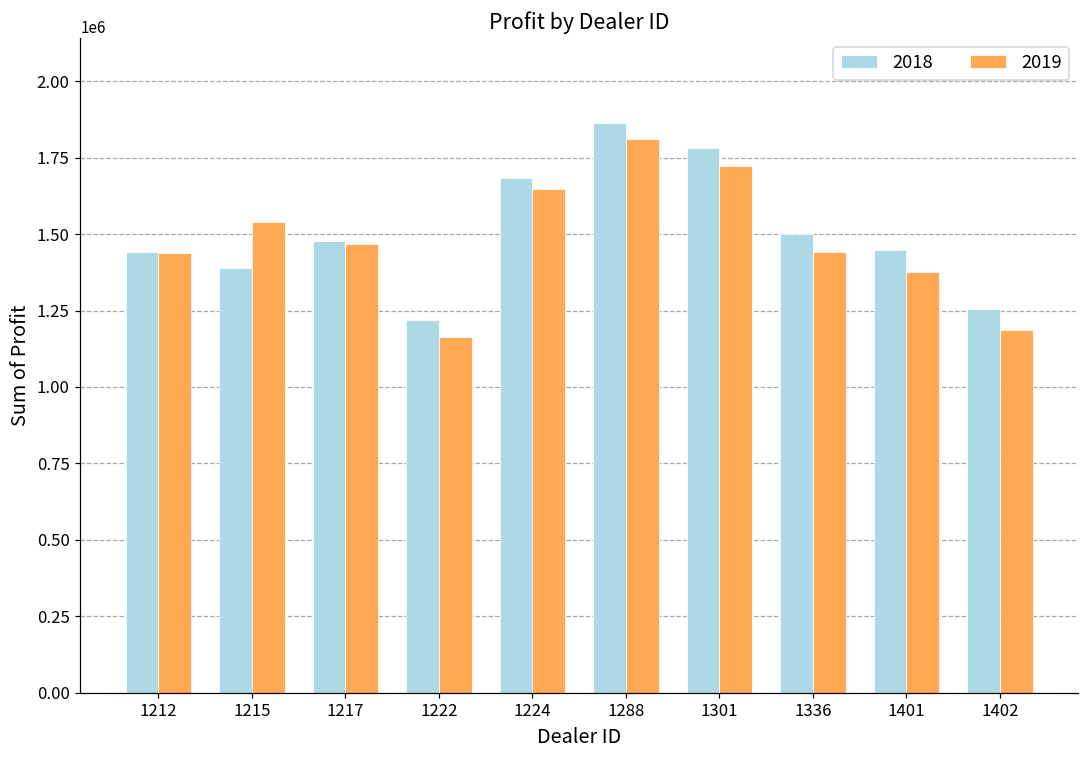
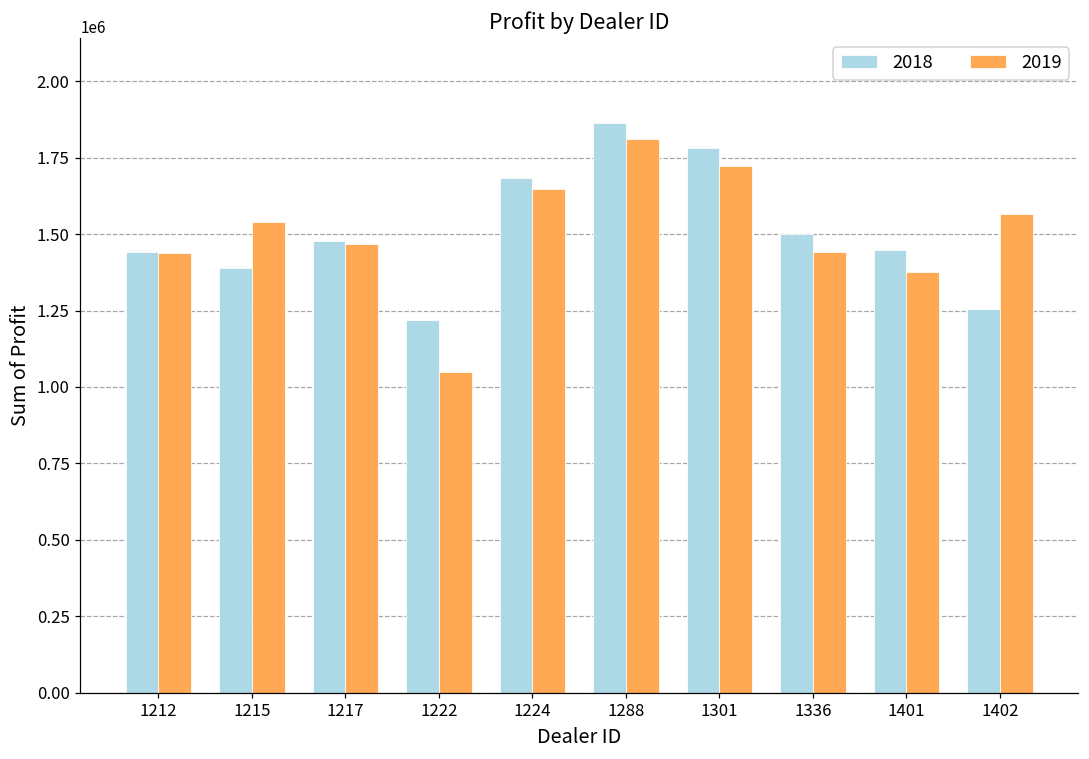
2019, 1222: 1160000 -> 1050000
2019, 1402: 1190000 -> 1570000
